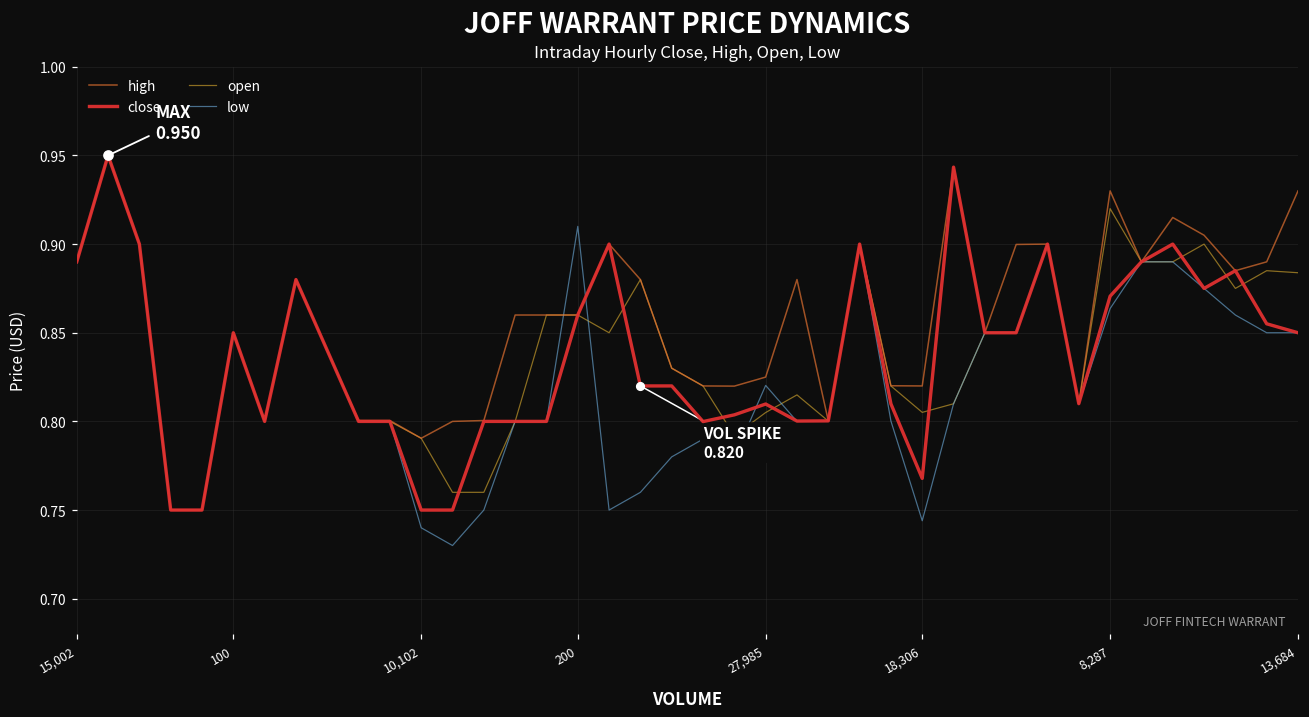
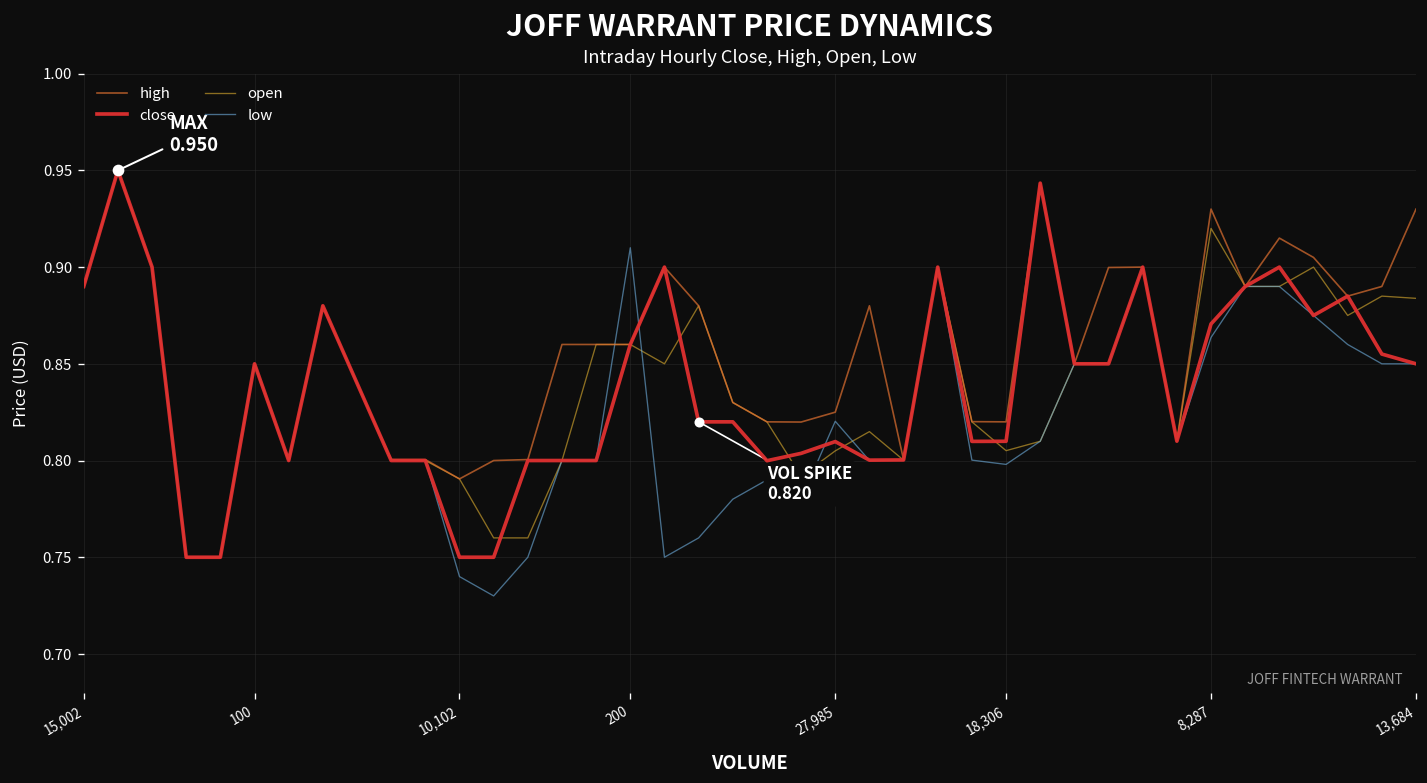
close, 18,306: 0.768 -> 0.810
low, 18,306: 0.744 -> 0.798
